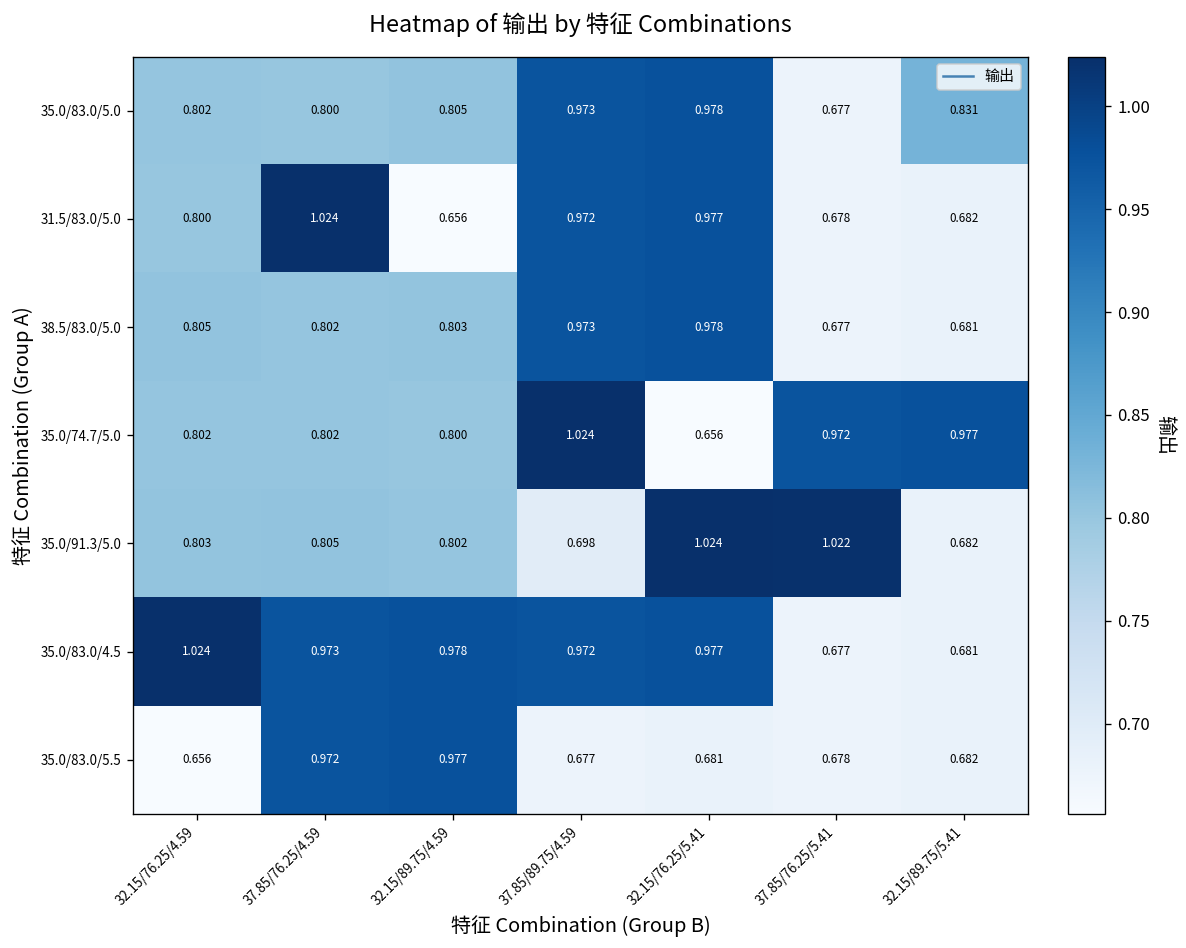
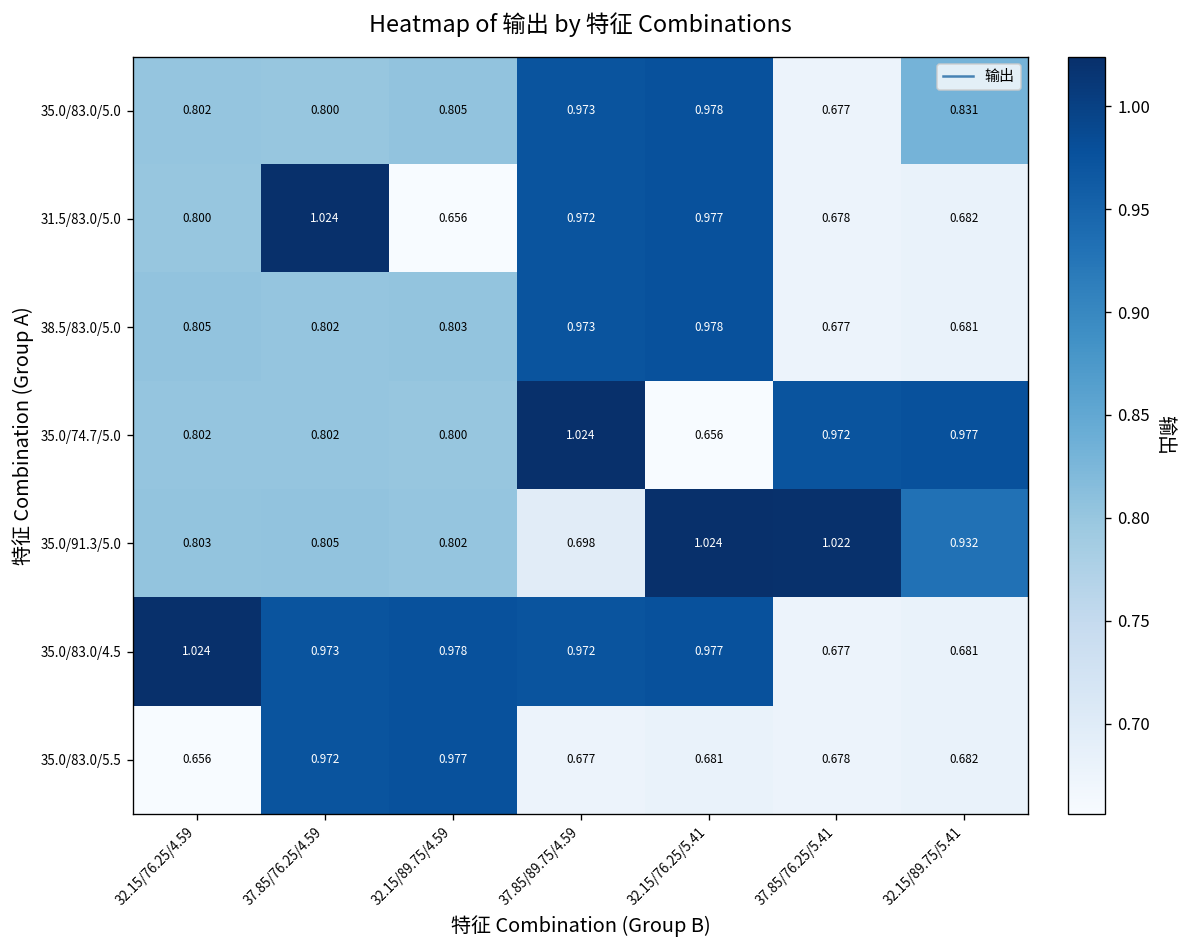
35.0/91.3/5.0, 32.15/89.75/5.41: 0.682 -> 0.932
